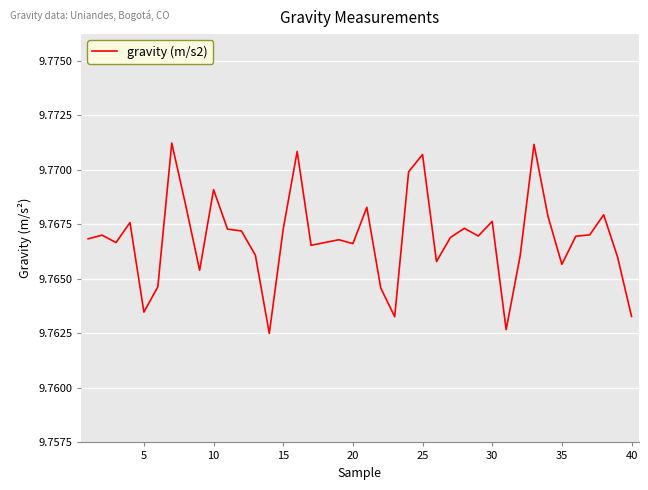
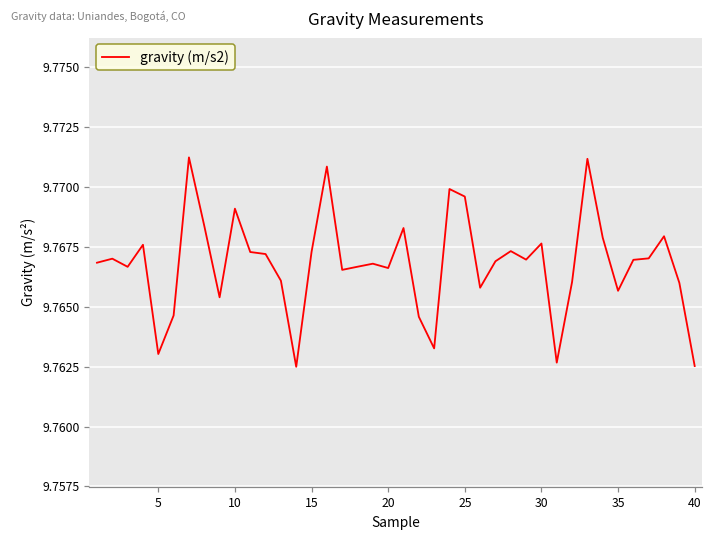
5: 9.7635 -> 9.7630
25: 9.7707 -> 9.7696
40: 9.7633 -> 9.7625
